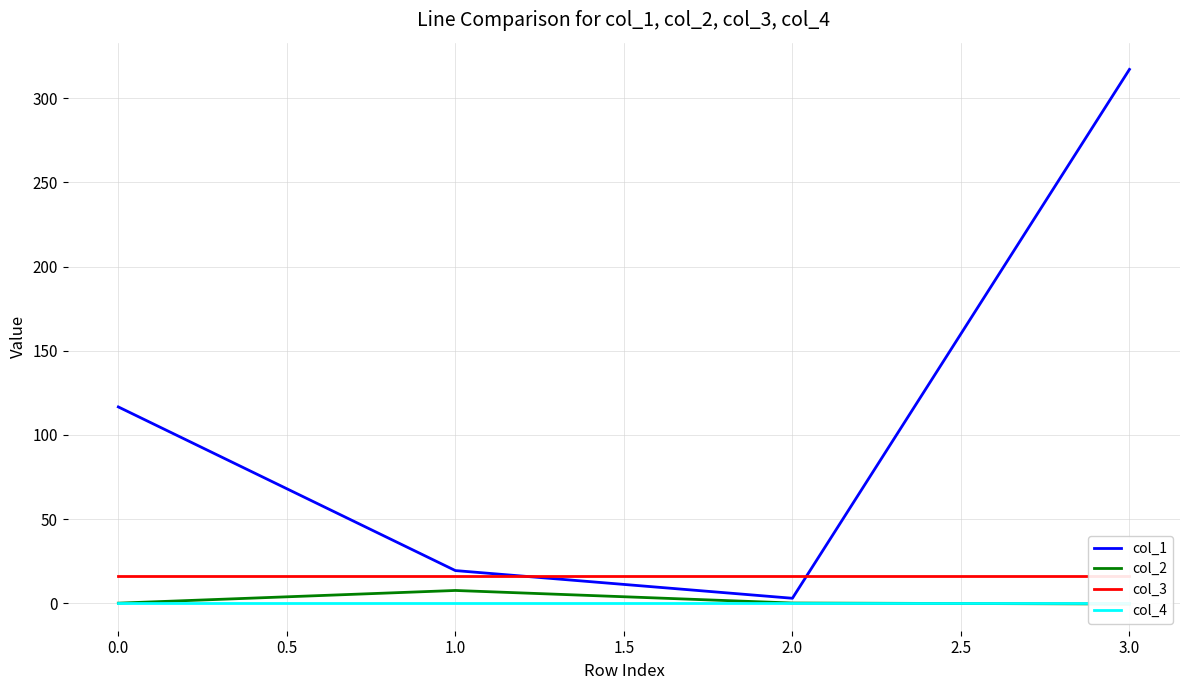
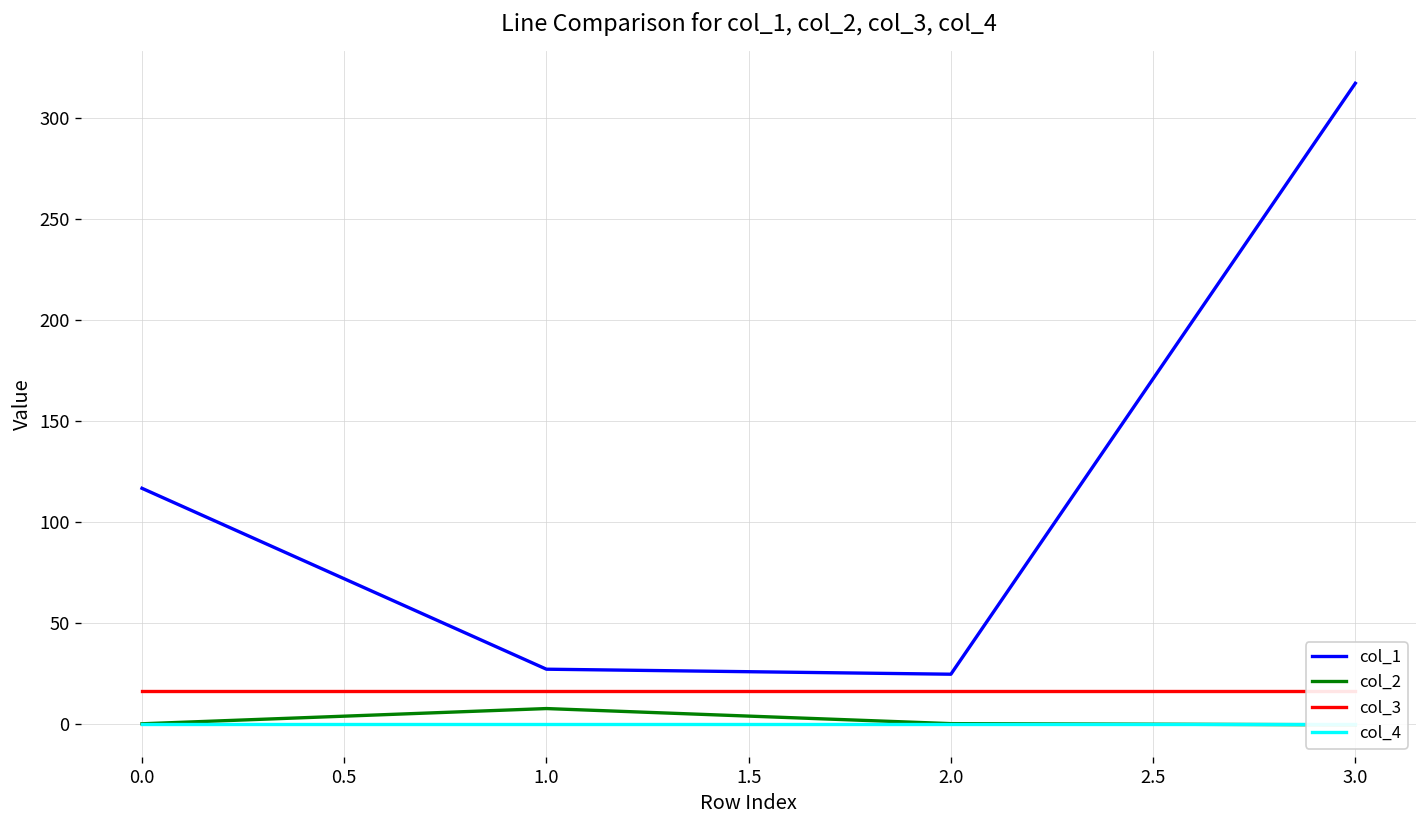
col_1, 1.0: 19 -> 27
col_1, 2.0: 3 -> 25
